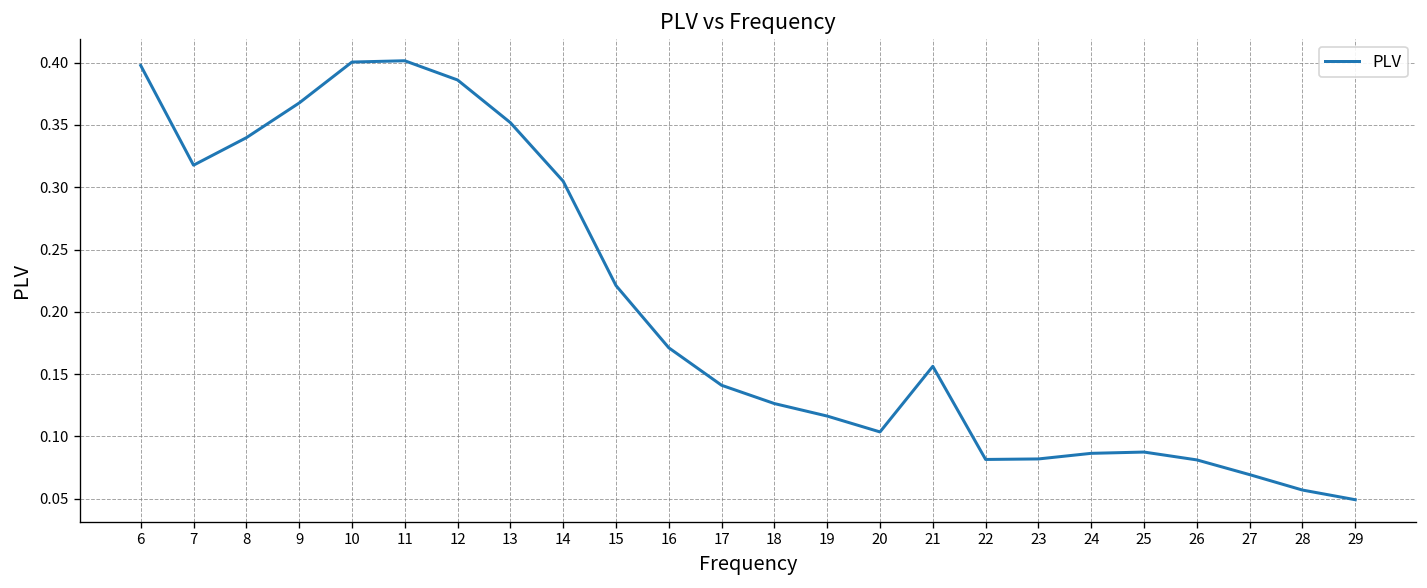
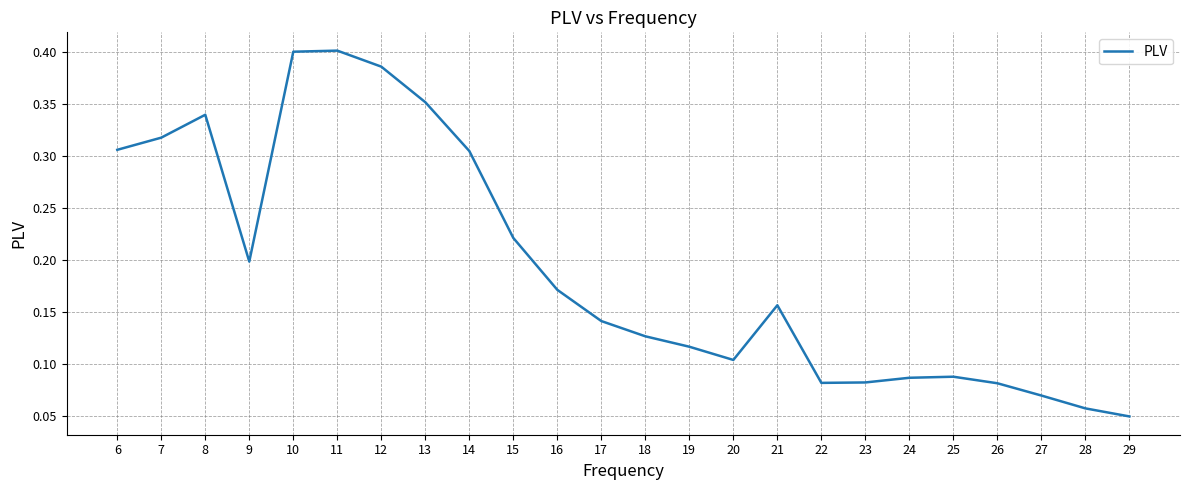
6: 0.398 -> 0.306
9: 0.368 -> 0.198
